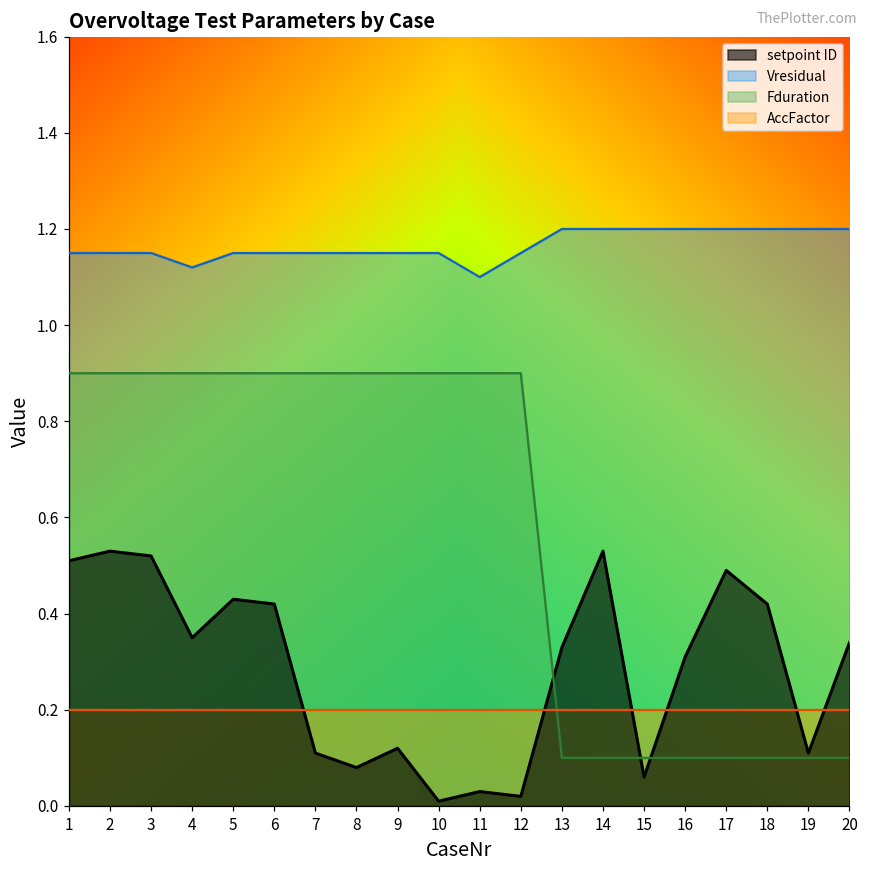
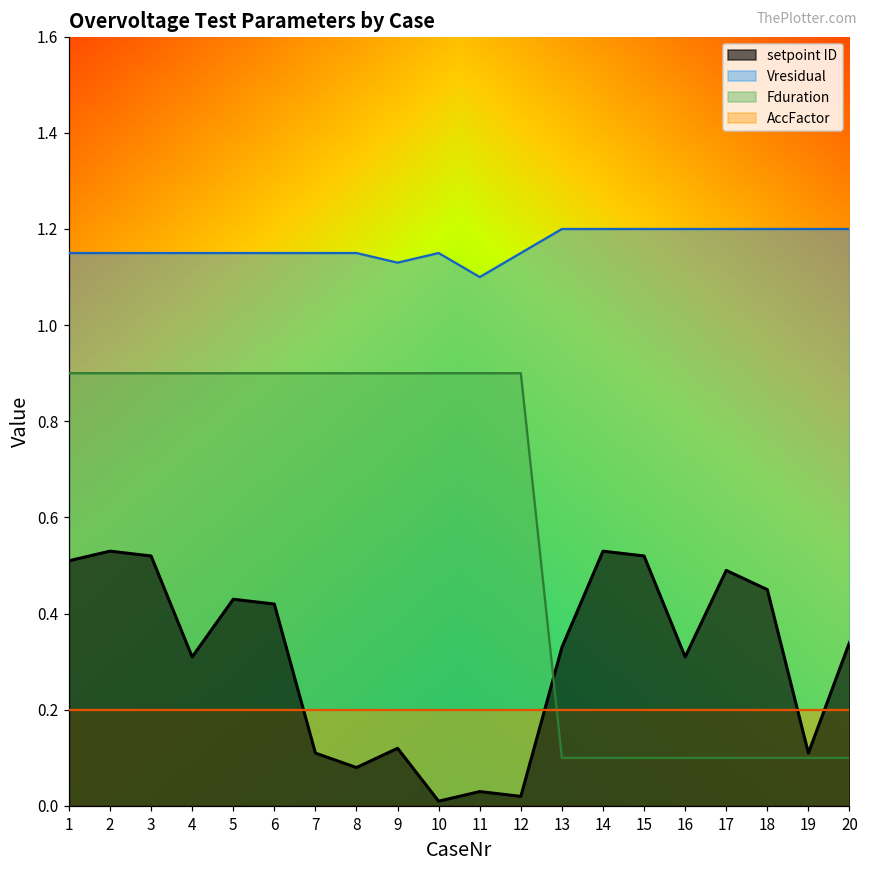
setpoint ID, 4: 0.35 -> 0.31
Vresidual, 4: 1.12 -> 1.15
Vresidual, 9: 1.15 -> 1.13
setpoint ID, 15: 0.06 -> 0.52
setpoint ID, 18: 0.42 -> 0.45
